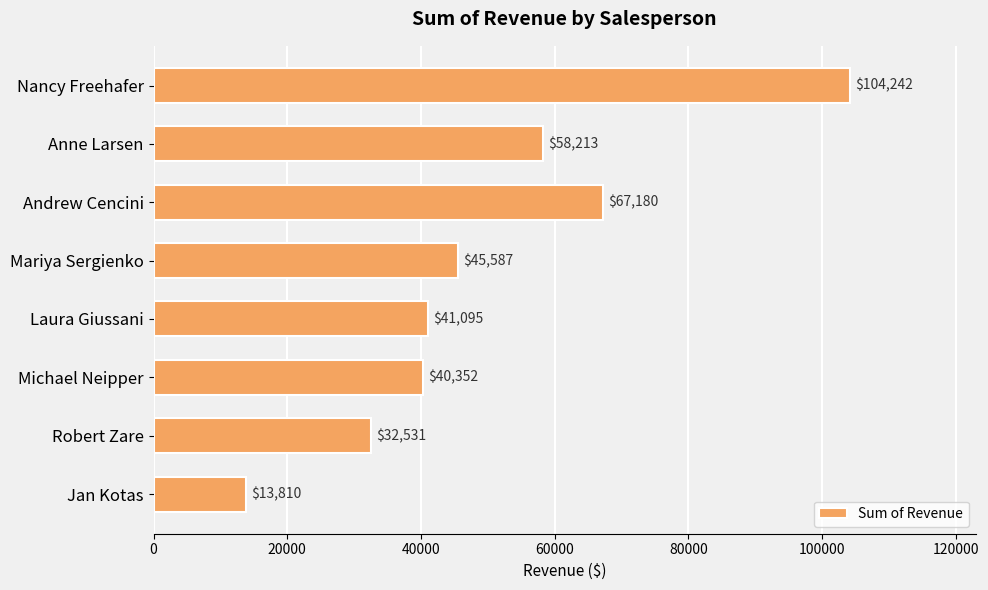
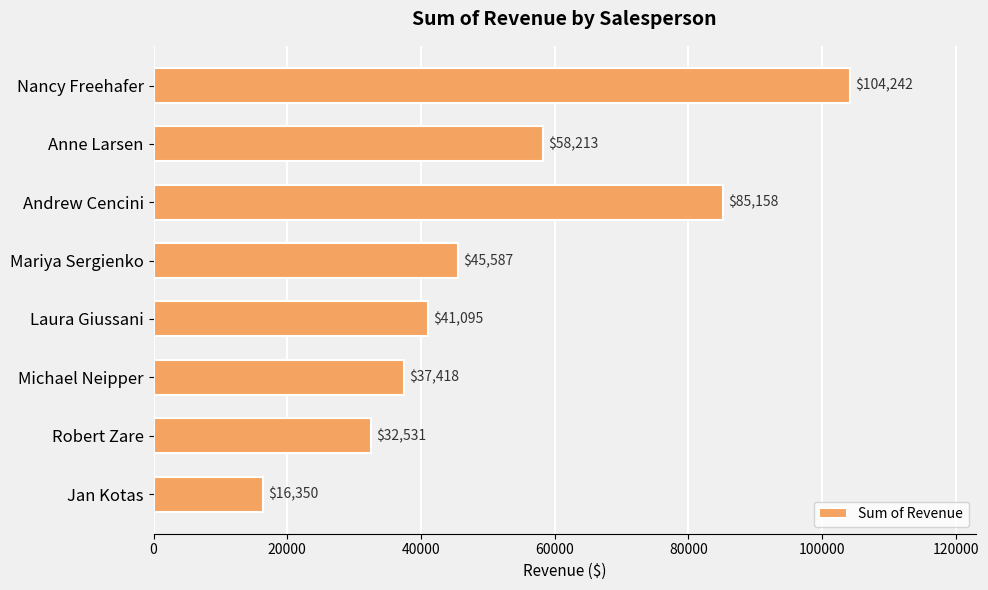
Andrew Cencini: $67,180 -> $85,158
Michael Neipper: $40,352 -> $37,418
Jan Kotas: $13,810 -> $16,350
